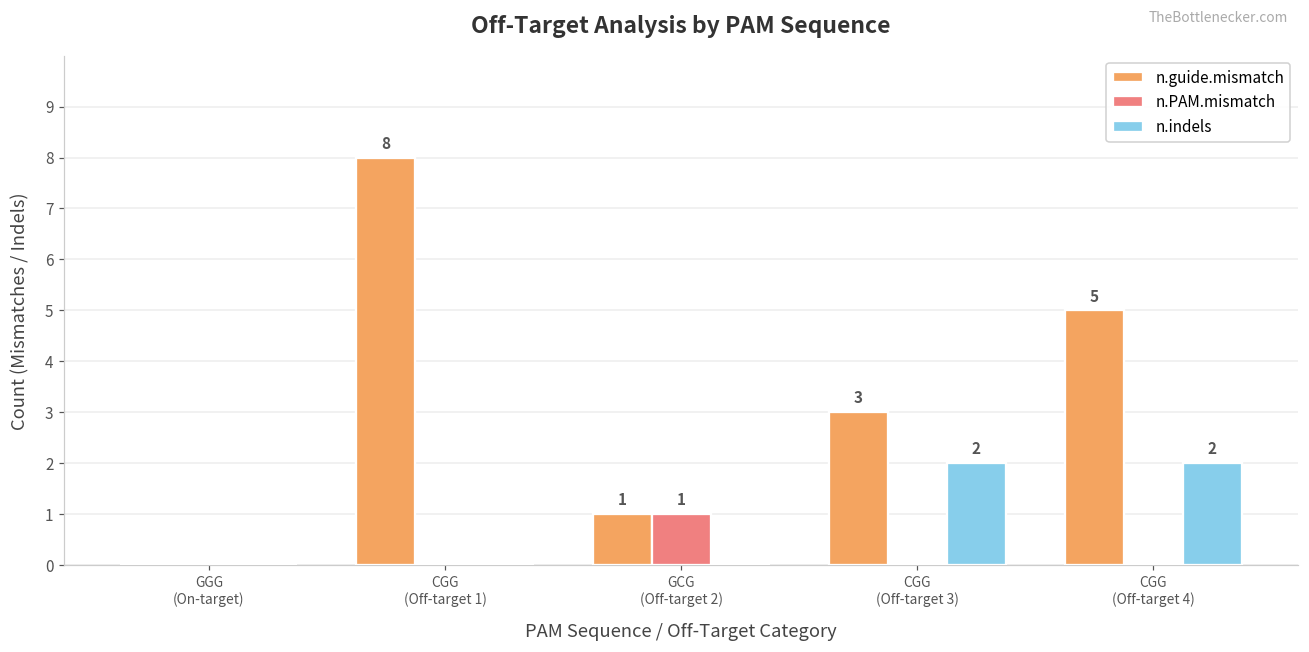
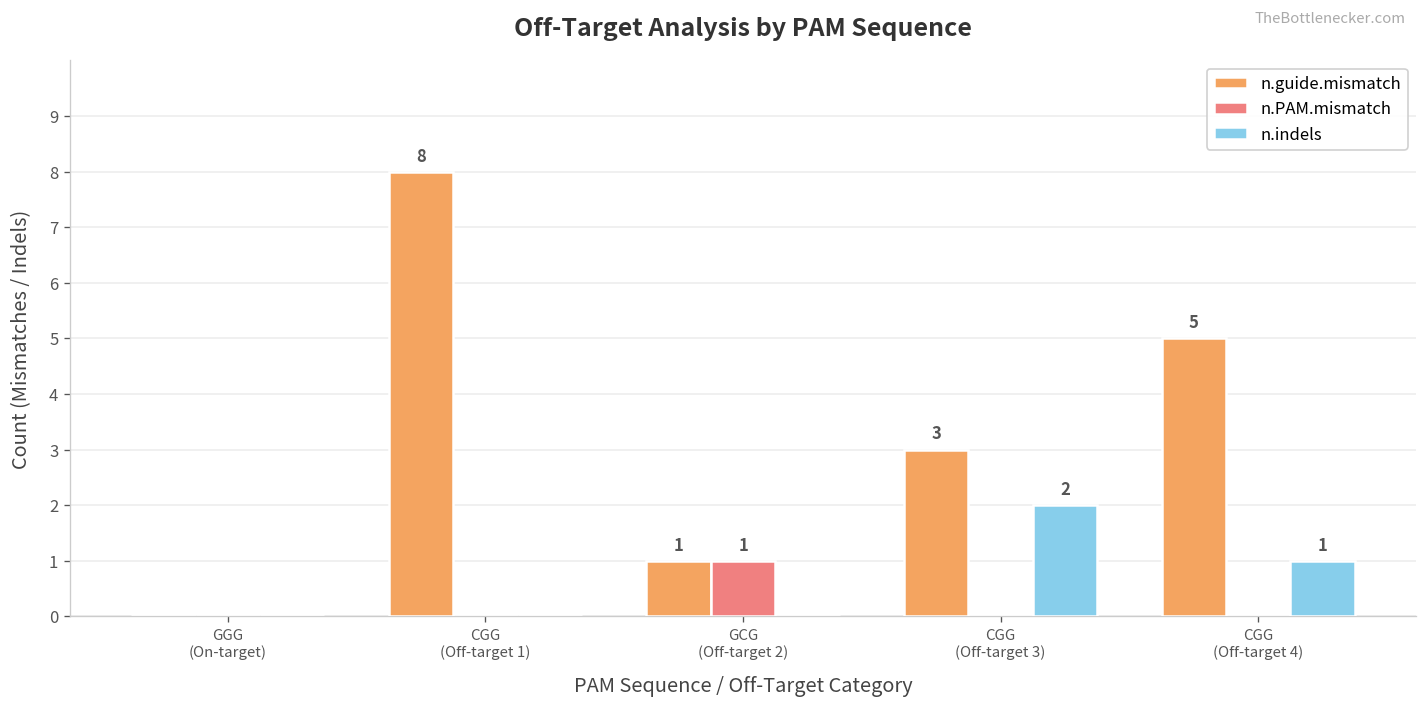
n.indels, CGG (Off-target 4): 2 -> 1
